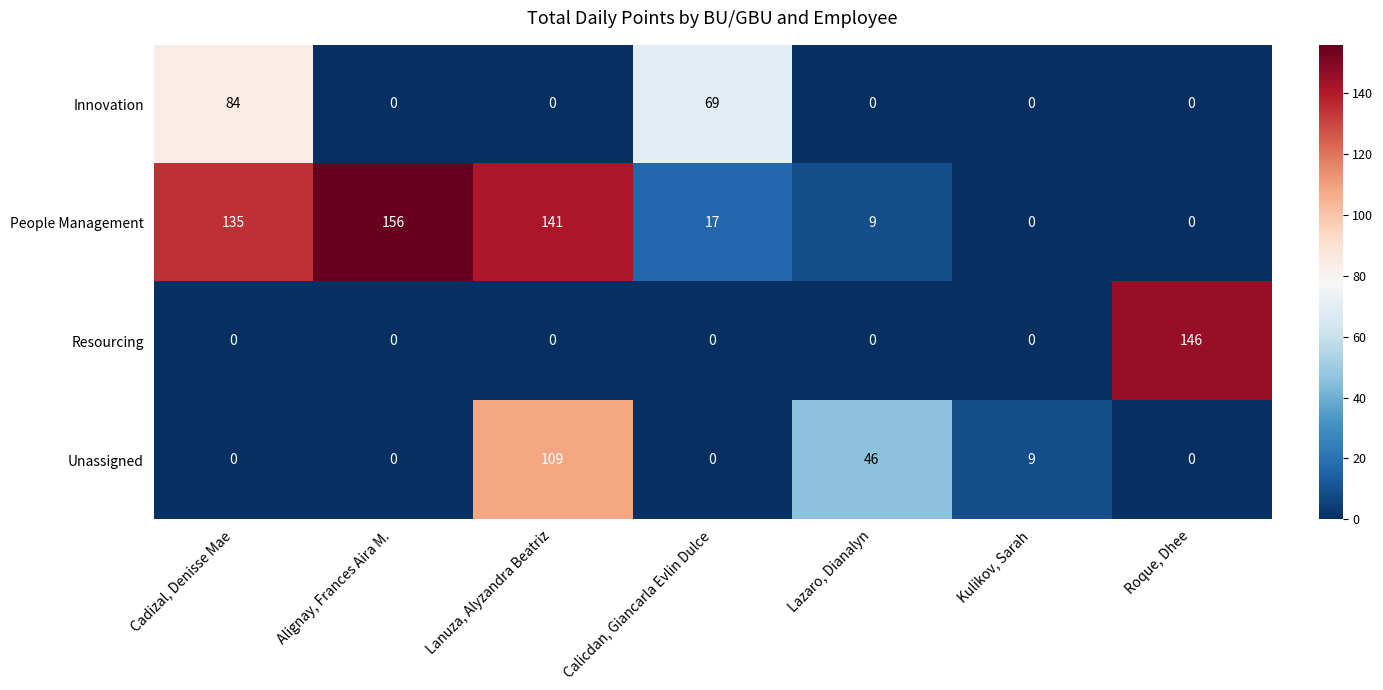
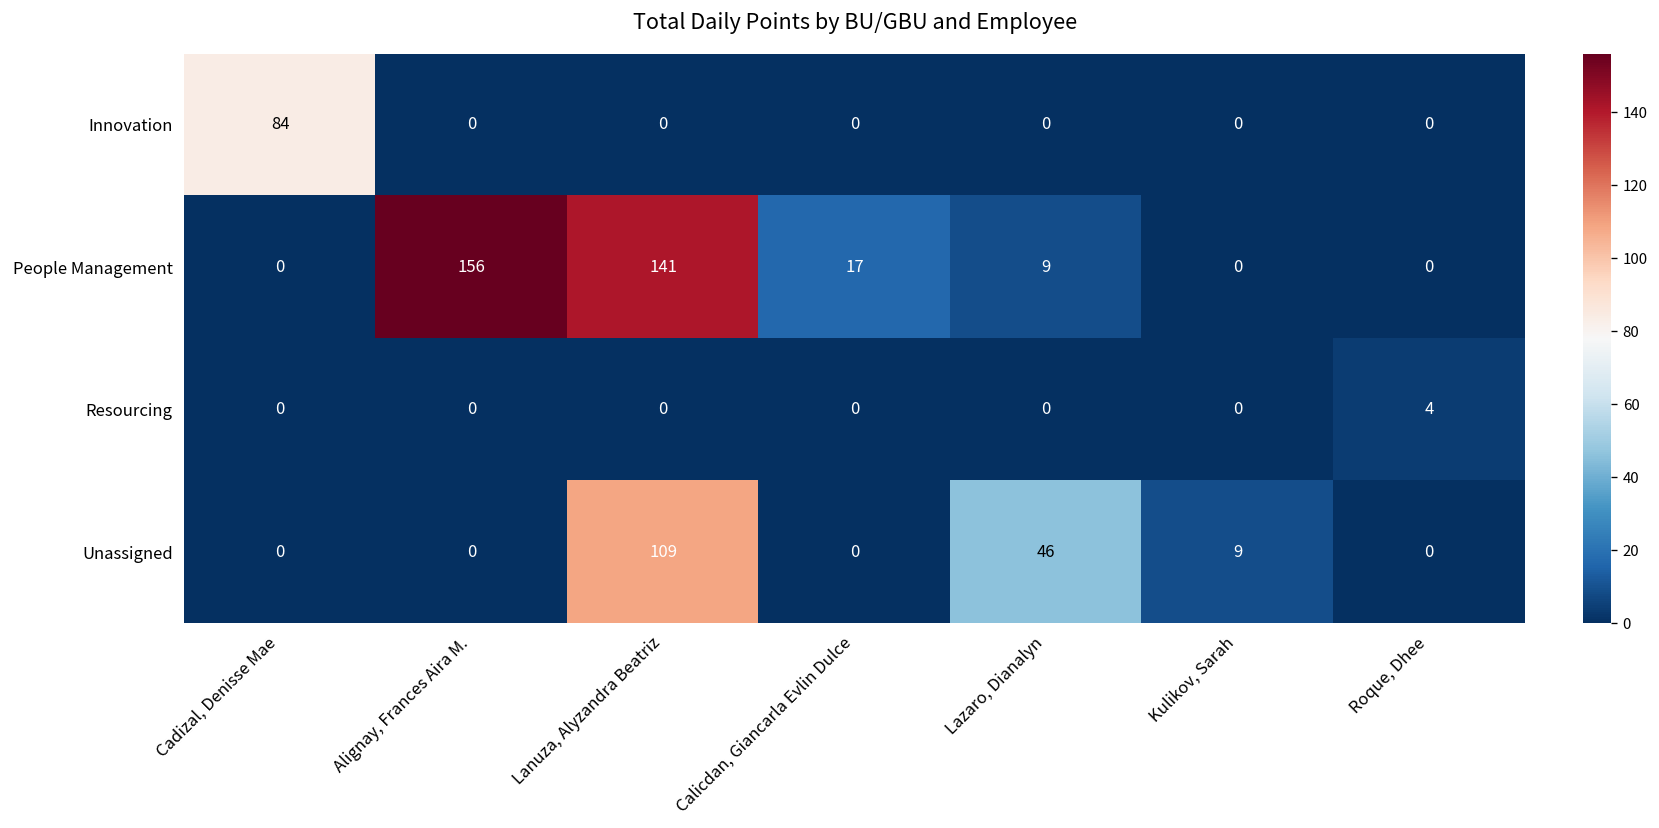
Innovation, Calicdan, Giancarla Evlin Dulce: 69 -> 0
People Management, Cadizal, Denisse Mae: 135 -> 0
Resourcing, Roque, Dhee: 146 -> 4
